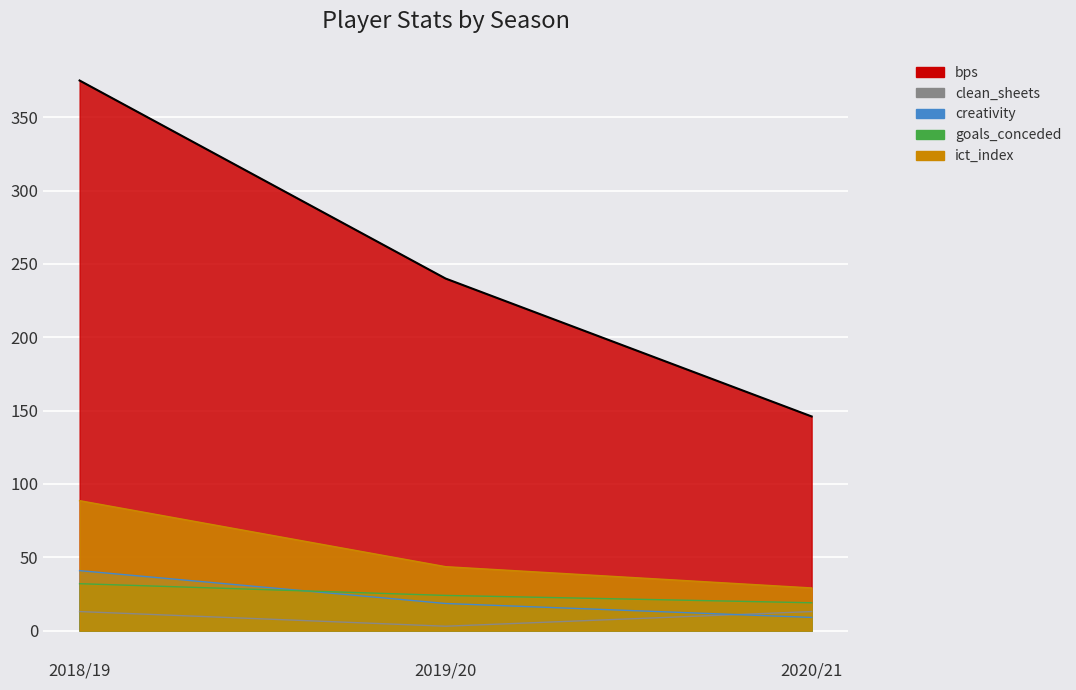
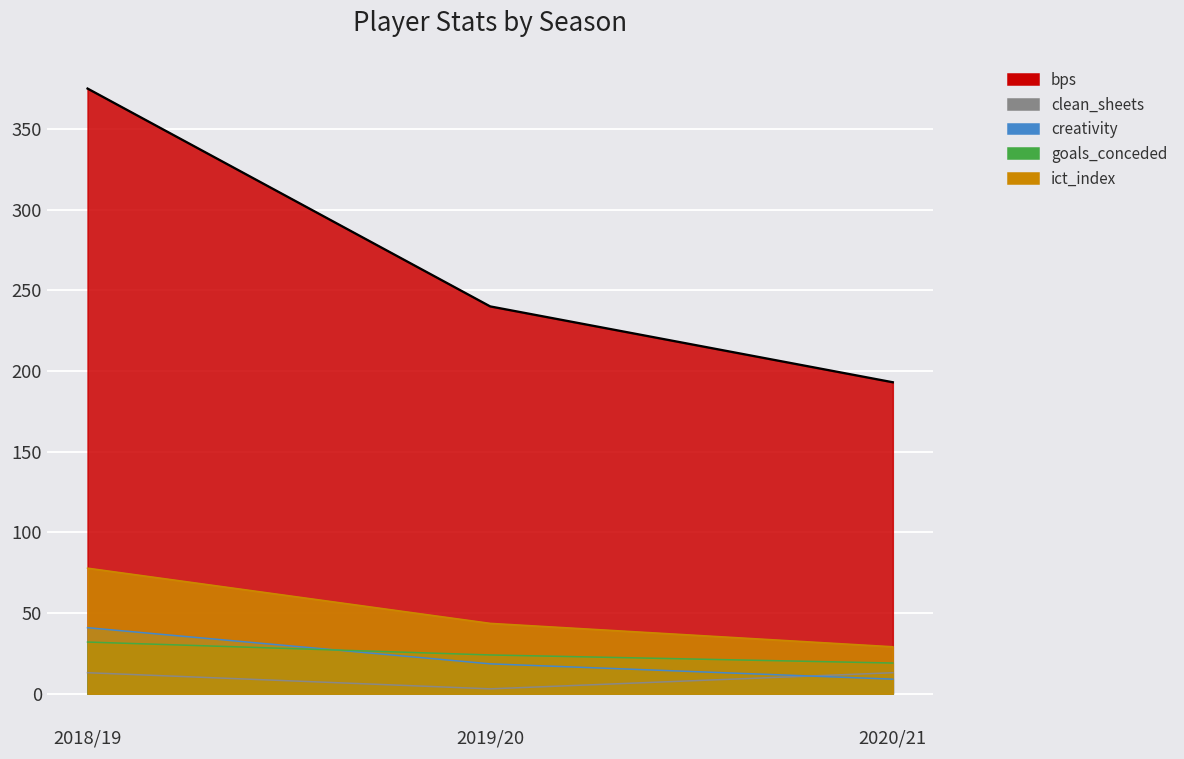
ict_index, 2018/19: 89 -> 78
bps, 2020/21: 146 -> 193
